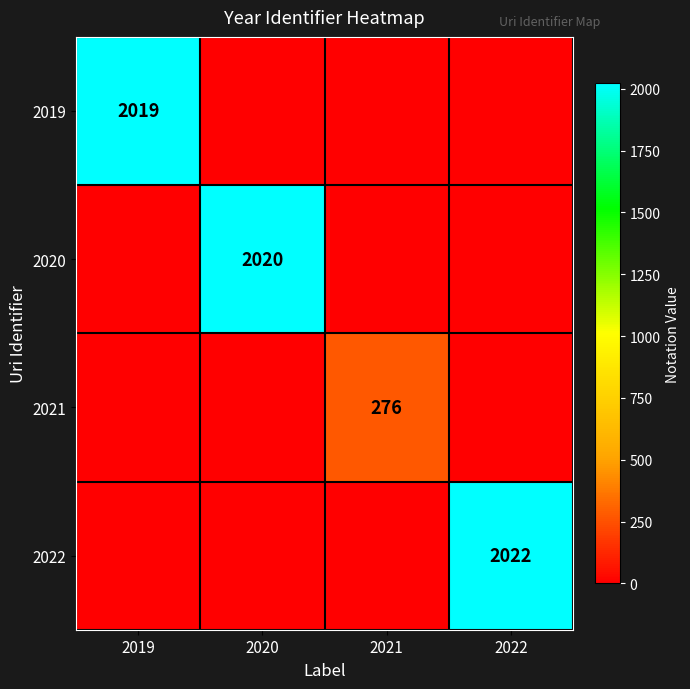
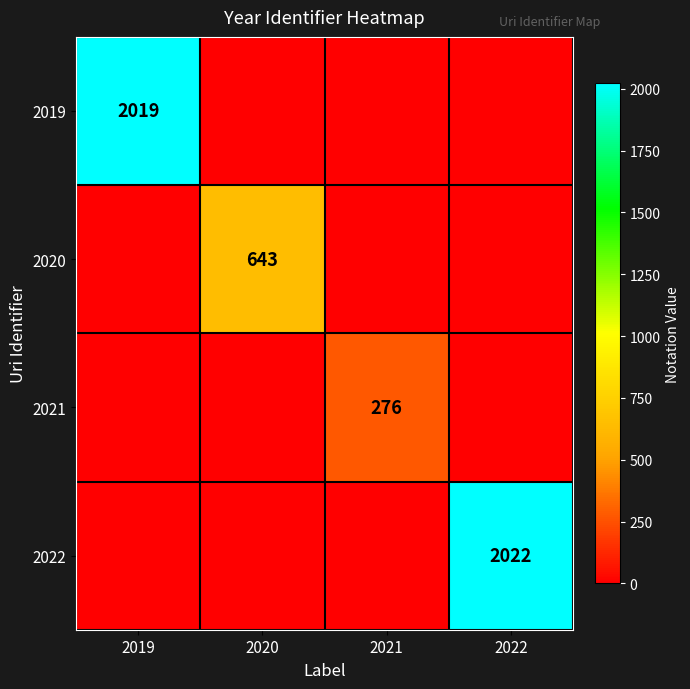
2020, 2020: 2020 -> 643
